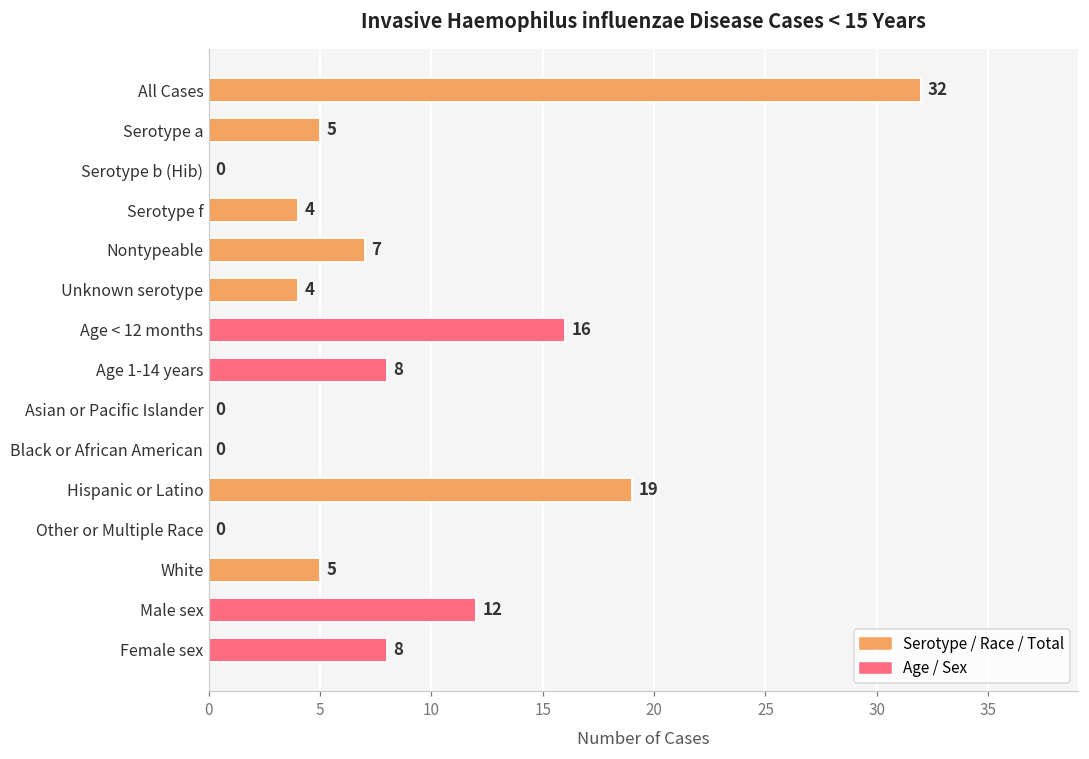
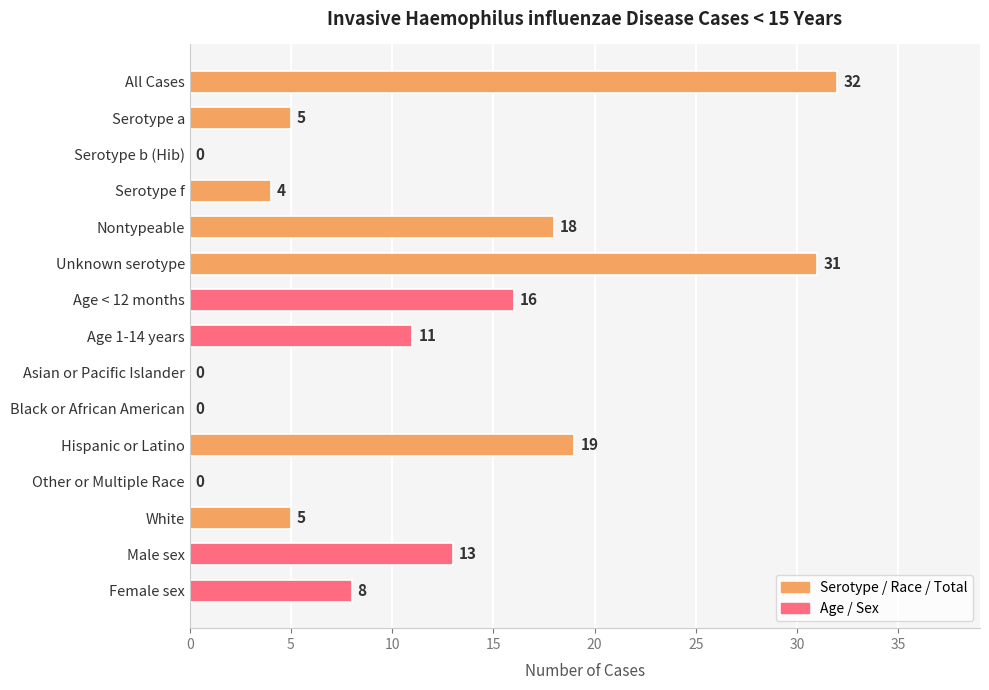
Nontypeable: 7 -> 18
Unknown serotype: 4 -> 31
Age 1-14 years: 8 -> 11
Male sex: 12 -> 13
